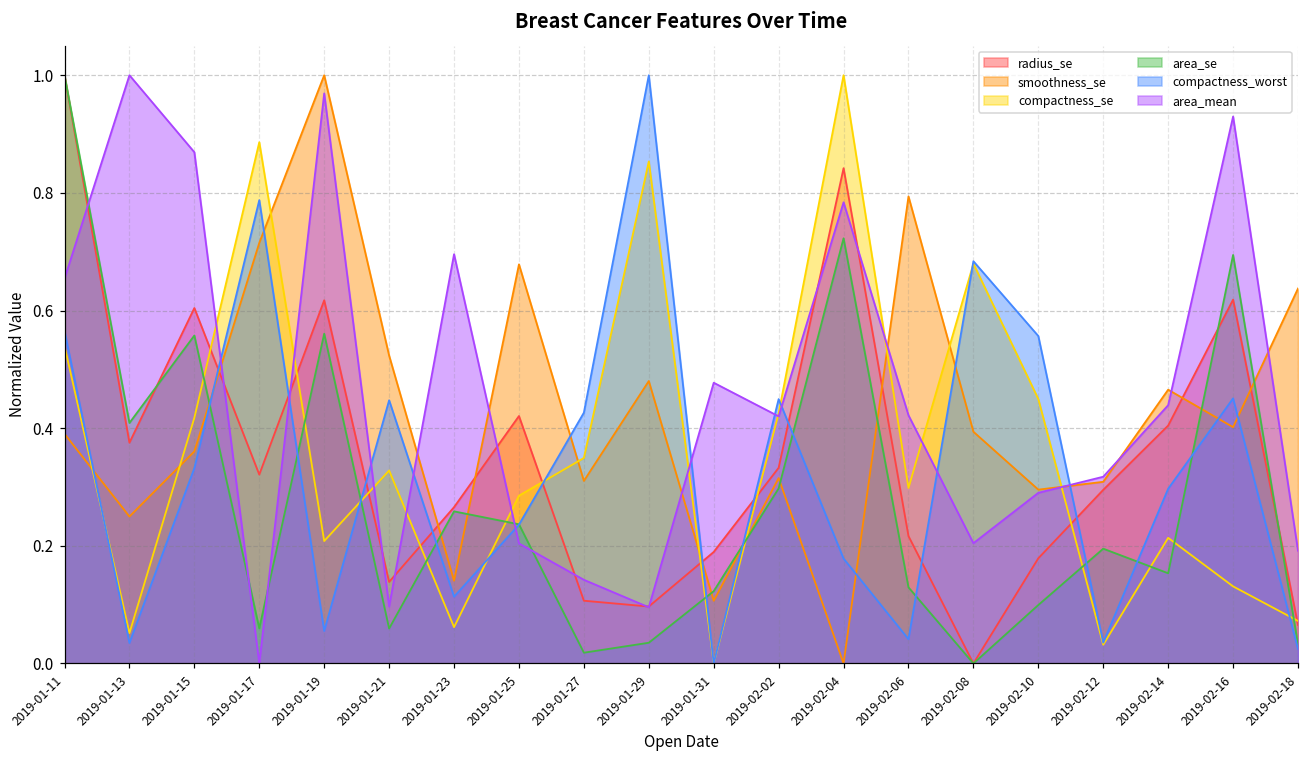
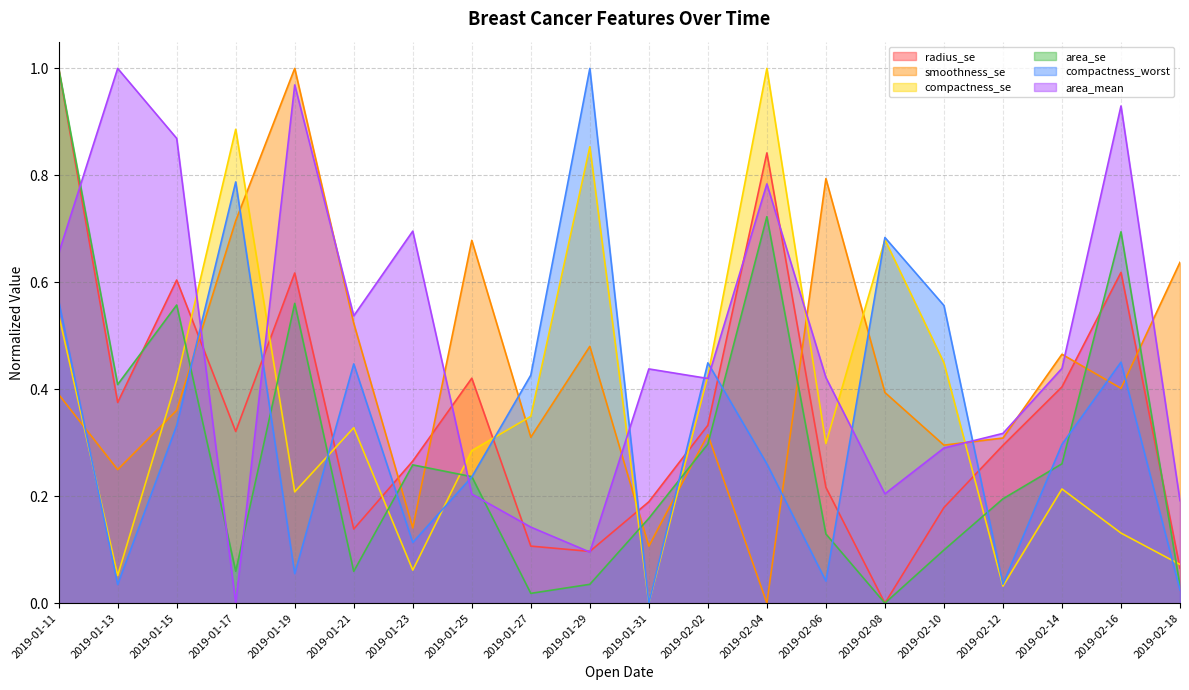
area_mean, 2019-01-21: 0.10 -> 0.54
area_se, 2019-01-31: 0.12 -> 0.16
area_mean, 2019-01-31: 0.48 -> 0.44
compactness_worst, 2019-02-04: 0.18 -> 0.26
area_se, 2019-02-14: 0.15 -> 0.26
